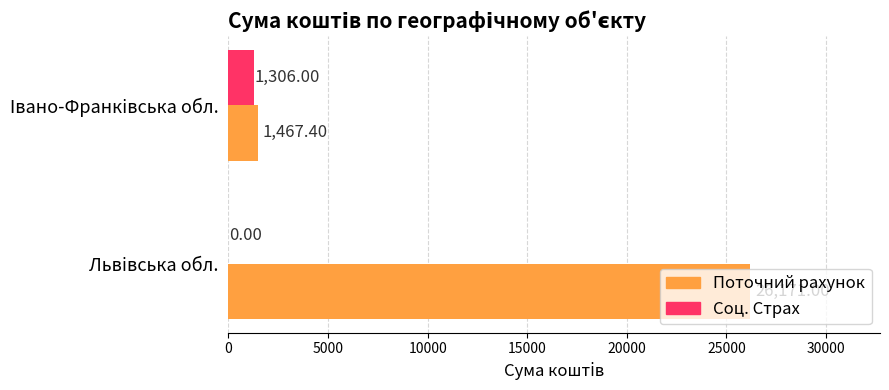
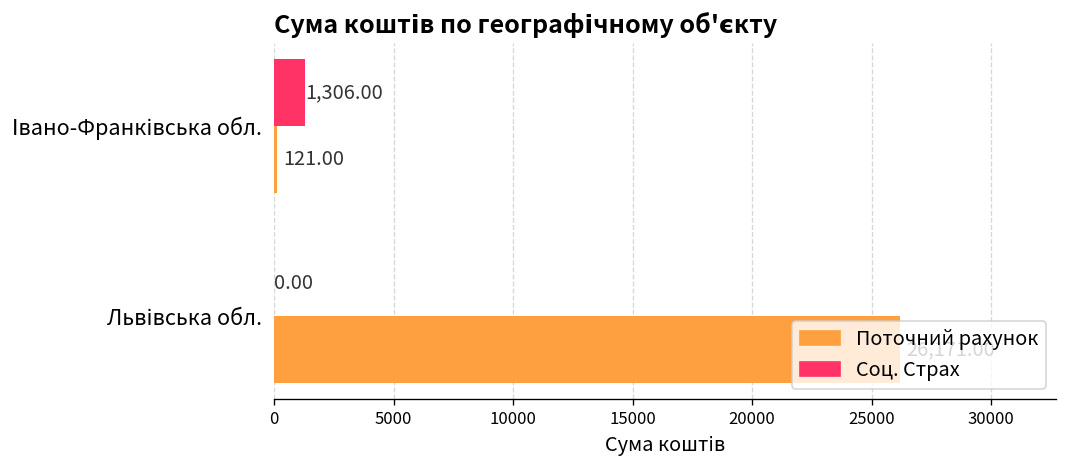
Поточний рахунок, Івано-Франківська обл.: 1,467.40 -> 121.00
